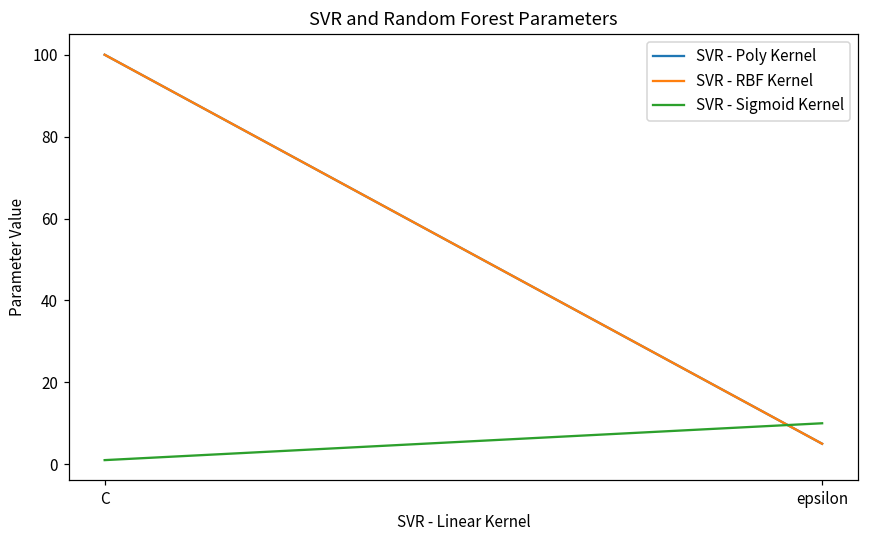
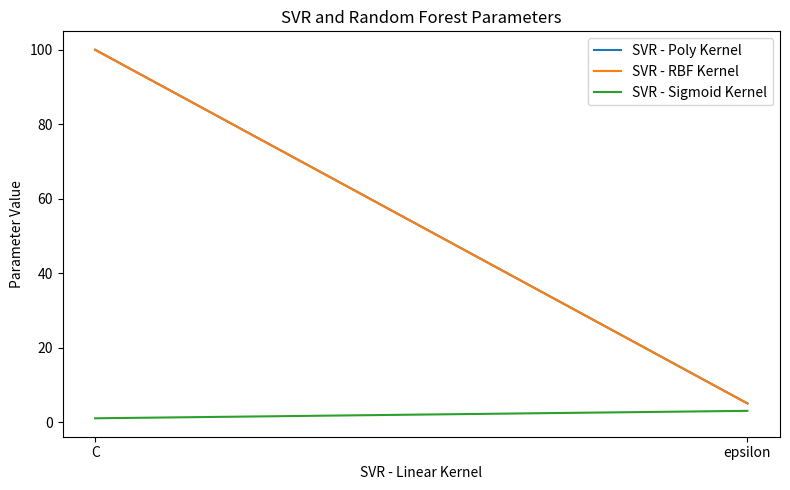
SVR - Sigmoid Kernel, epsilon: 10 -> 3
